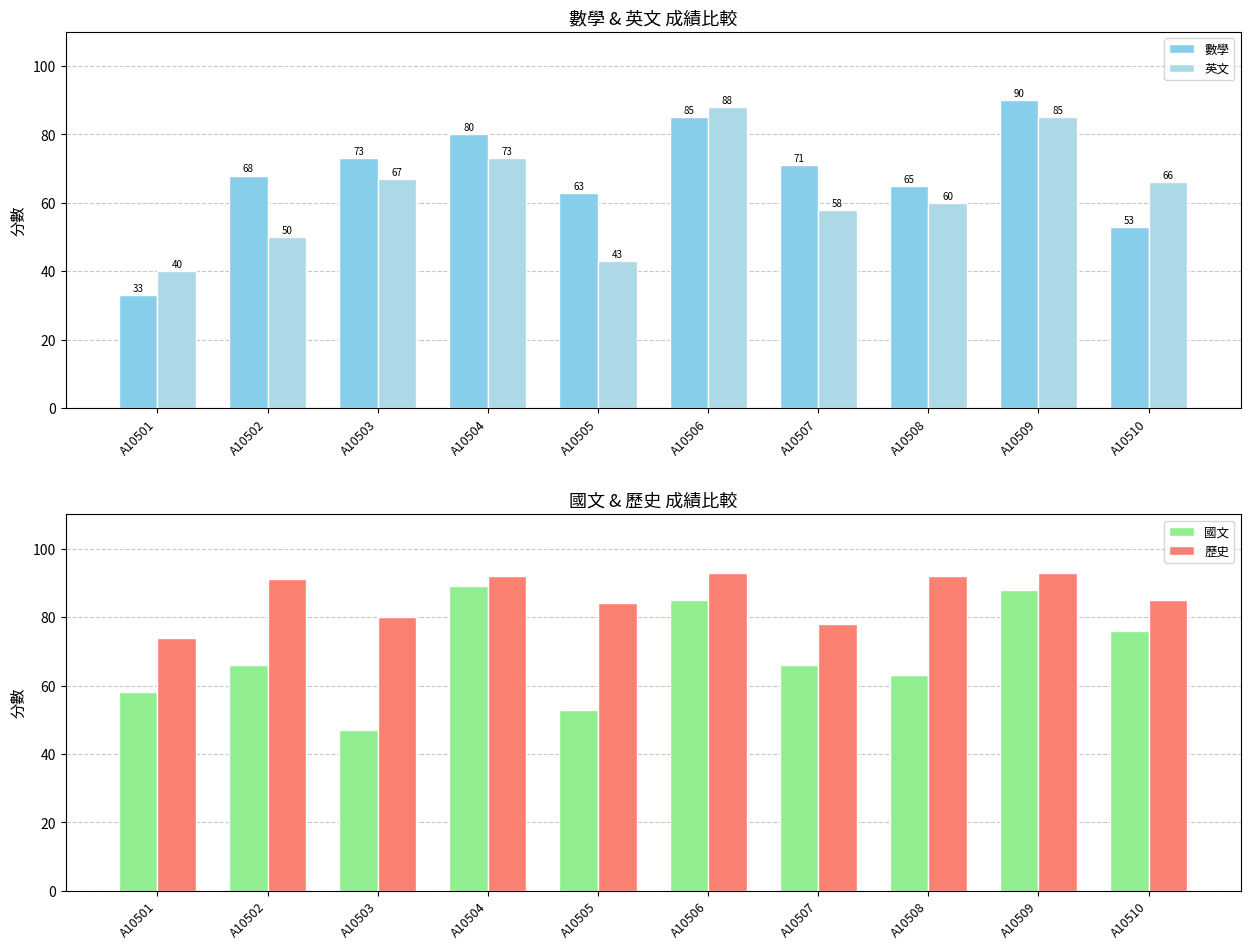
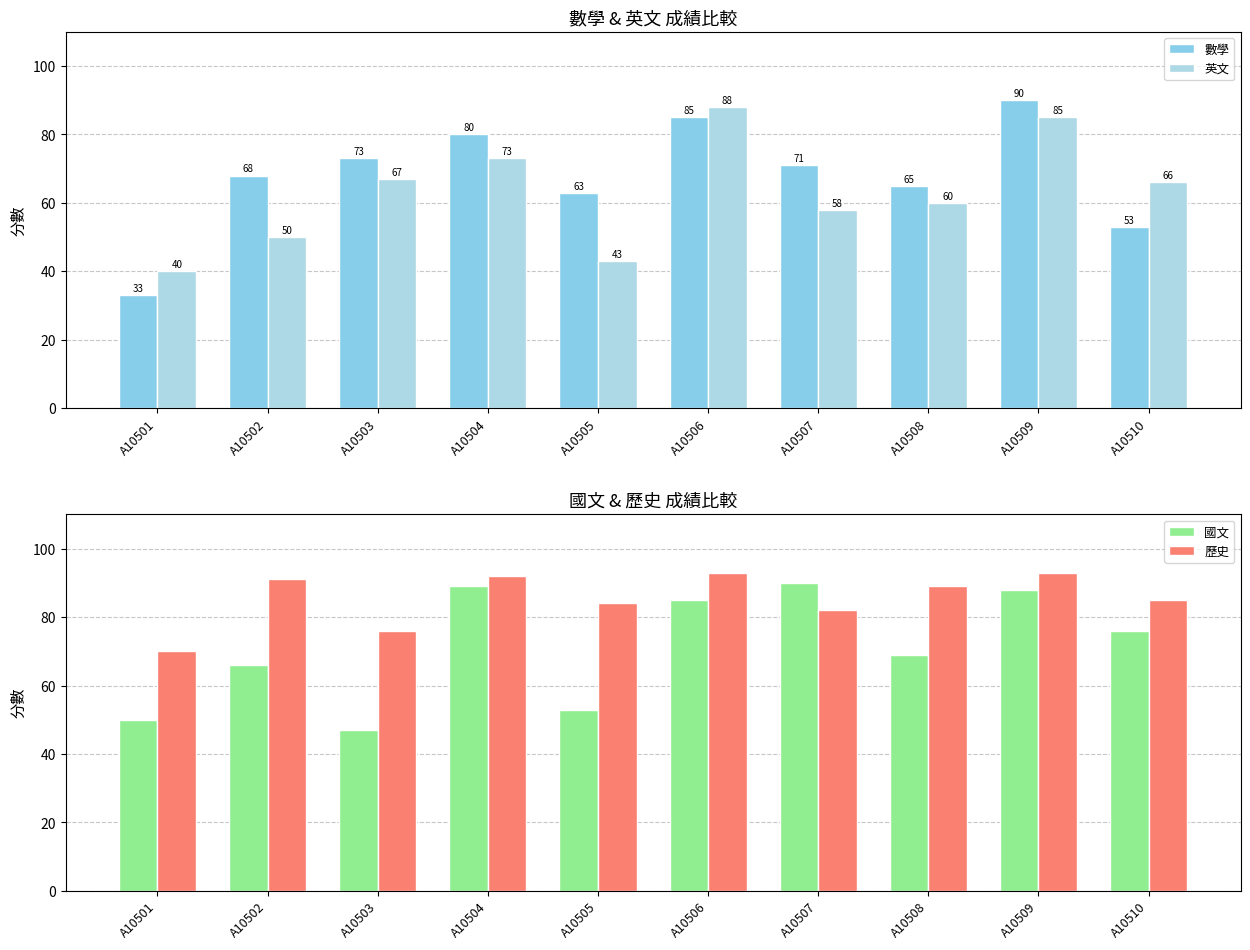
國文 & 歷史 成績比較, 國文, A10501: 58 -> 50
國文 & 歷史 成績比較, 歷史, A10501: 74 -> 70
國文 & 歷史 成績比較, 歷史, A10503: 80 -> 76
國文 & 歷史 成績比較, 國文, A10507: 66 -> 90
國文 & 歷史 成績比較, 歷史, A10507: 78 -> 82
國文 & 歷史 成績比較, 國文, A10508: 63 -> 69
國文 & 歷史 成績比較, 歷史, A10508: 92 -> 89
